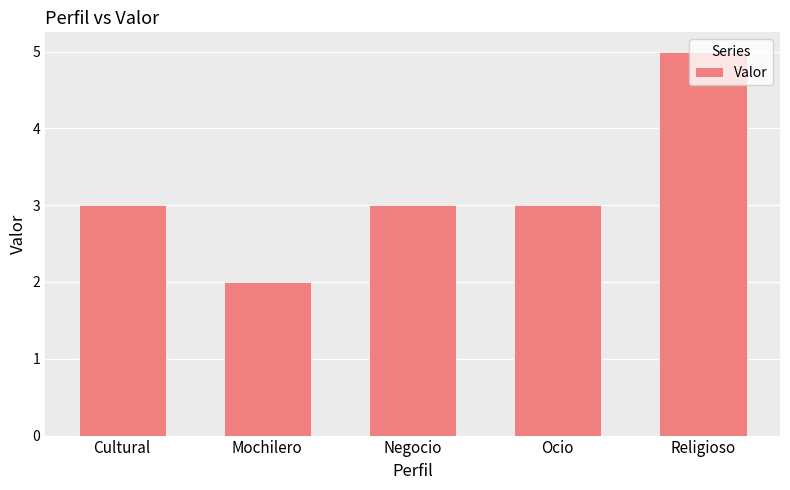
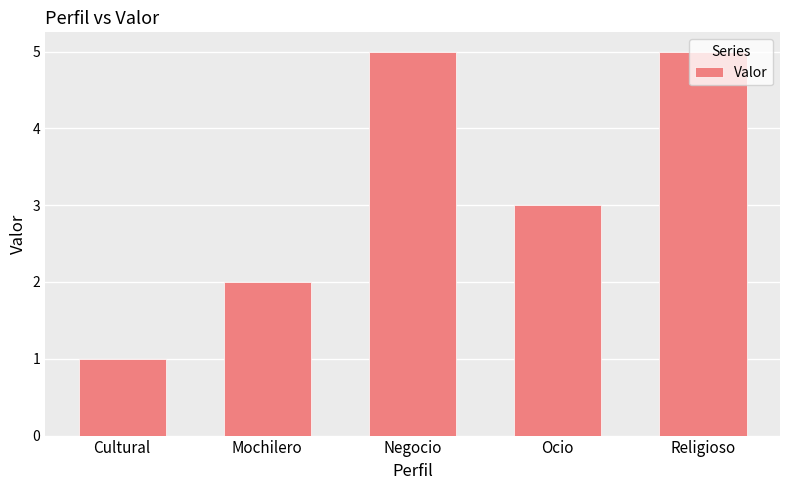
Cultural: 3 -> 1
Negocio: 3 -> 5
